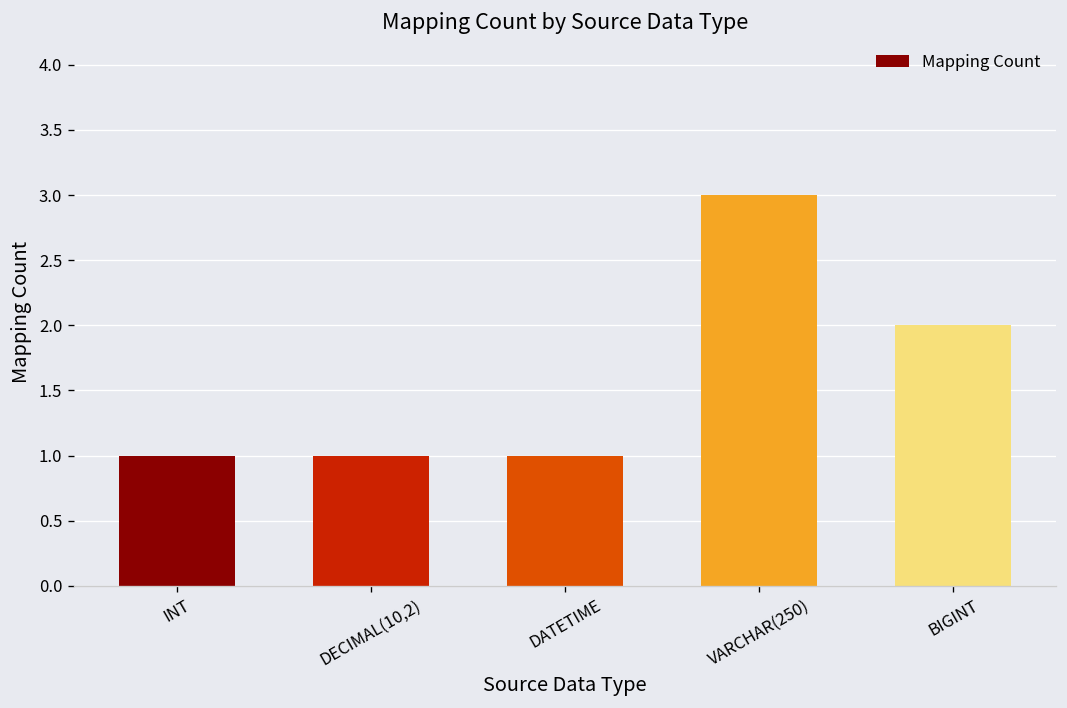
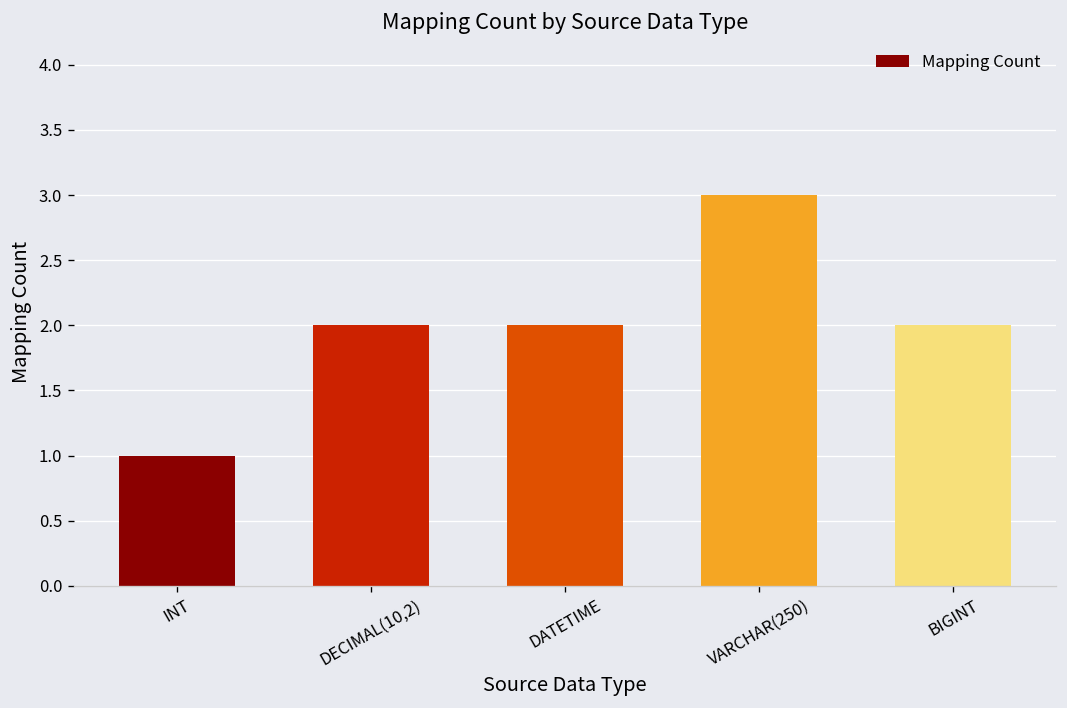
DECIMAL(10,2): 1 -> 2
DATETIME: 1 -> 2
